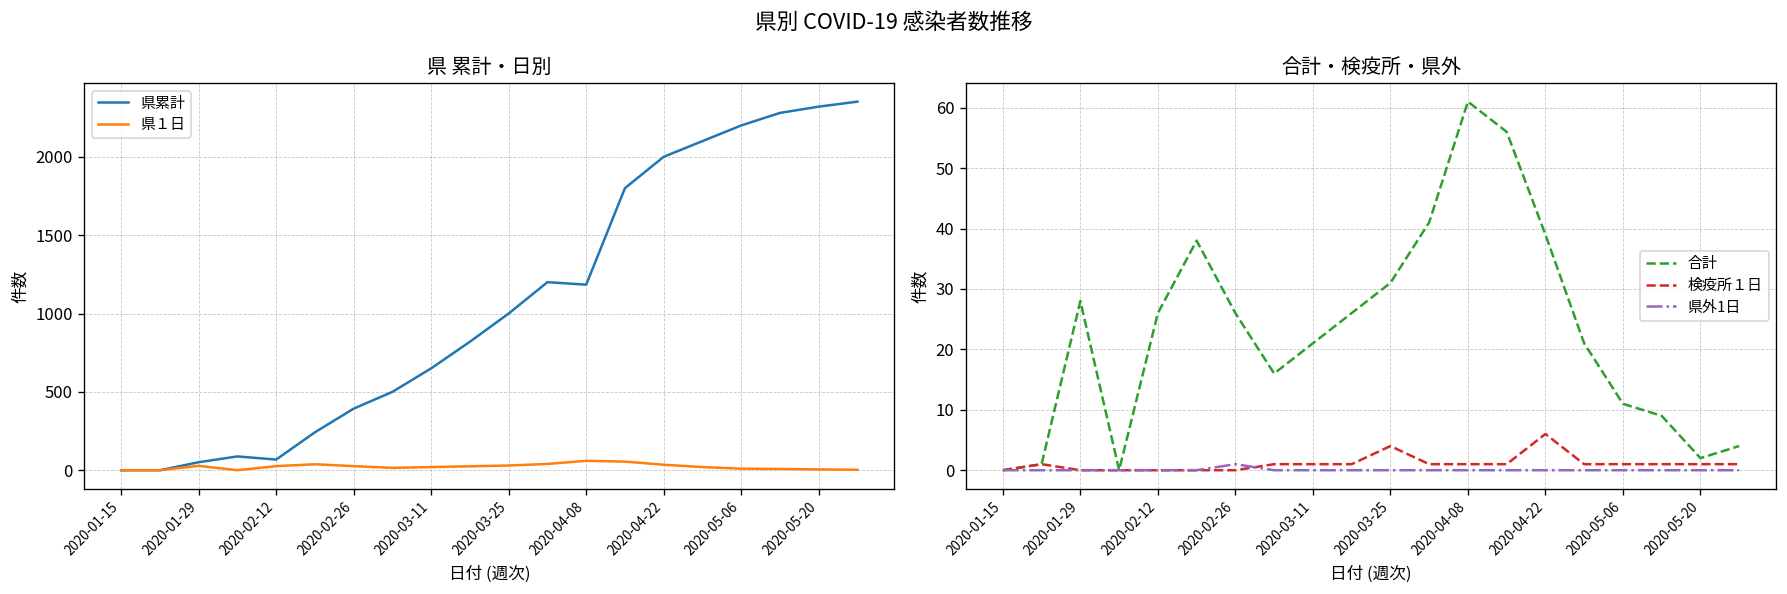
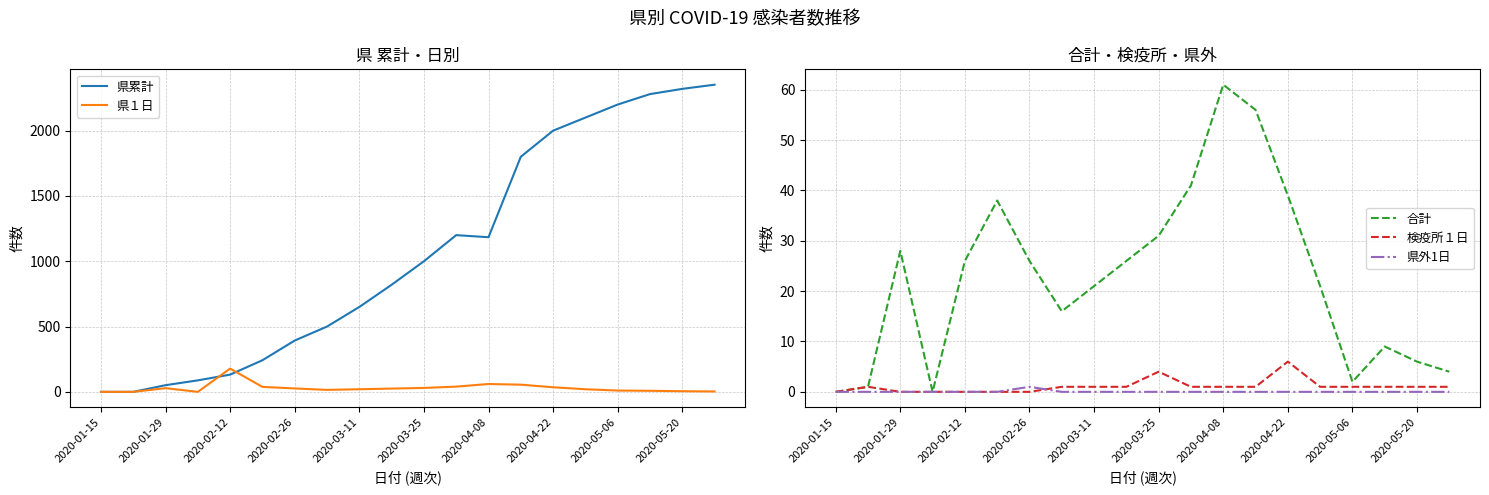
県 累計・日別, 県累計, 2020-02-12: 70 -> 130
県 累計・日別, 県１日, 2020-02-12: 30 -> 180
合計・検疫所・県外, 合計, 2020-05-06: 11 -> 2
合計・検疫所・県外, 合計, 2020-05-20: 2 -> 6
